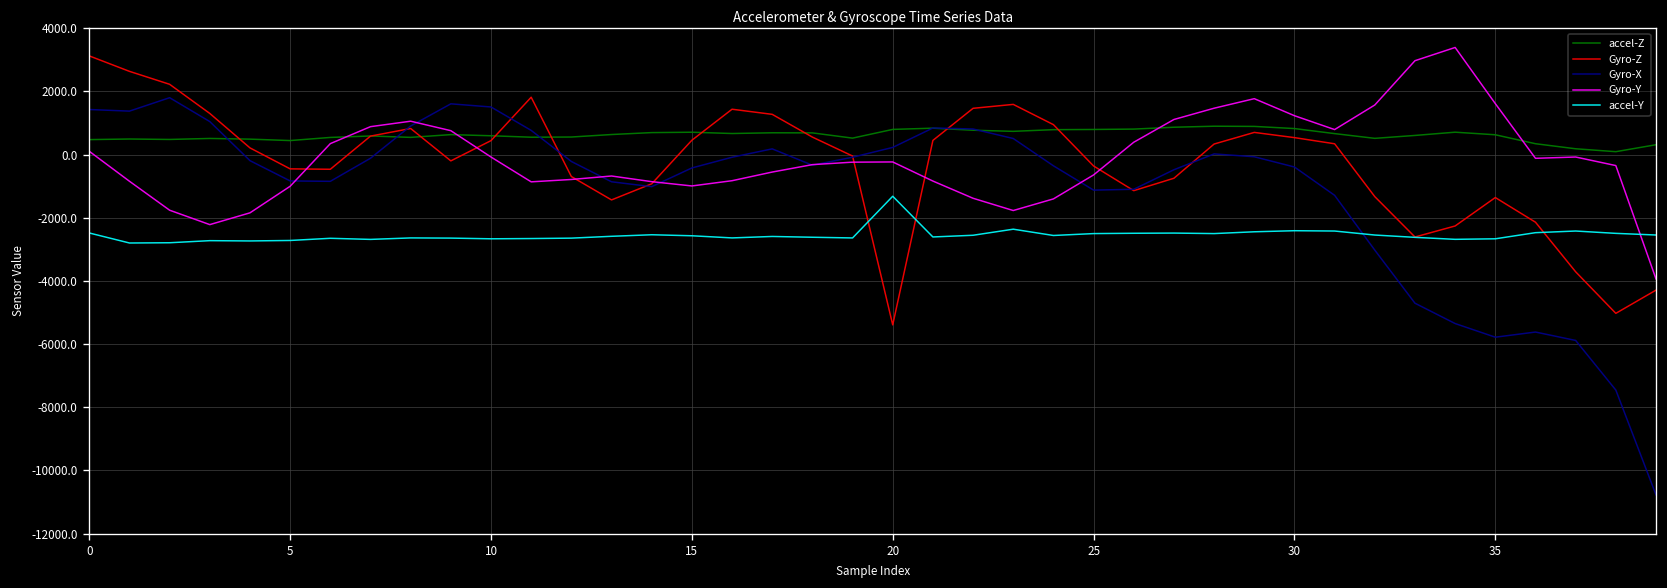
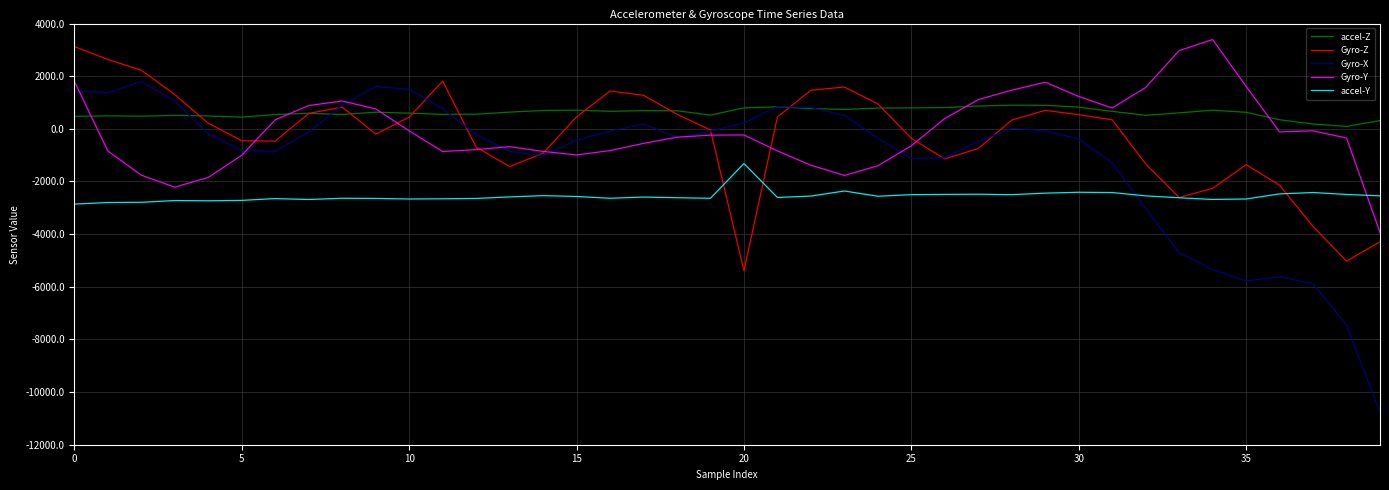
Gyro-Y, 0: 100 -> 1800
accel-Y, 0: -2500 -> -2900
